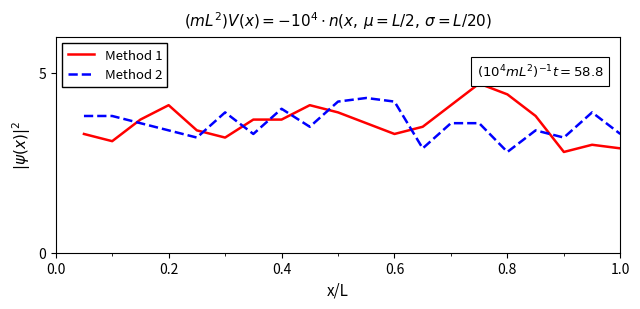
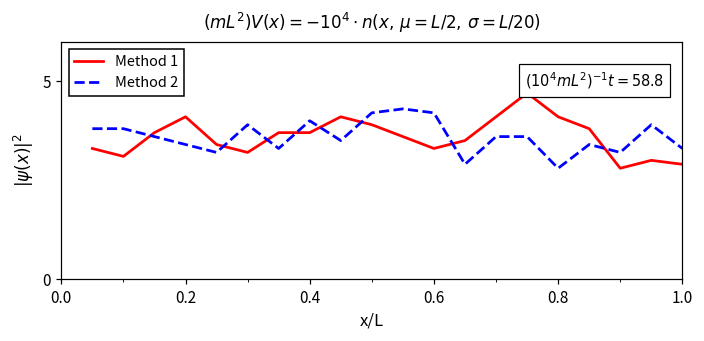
Method 1, 0.8: 4.4 -> 4.1
